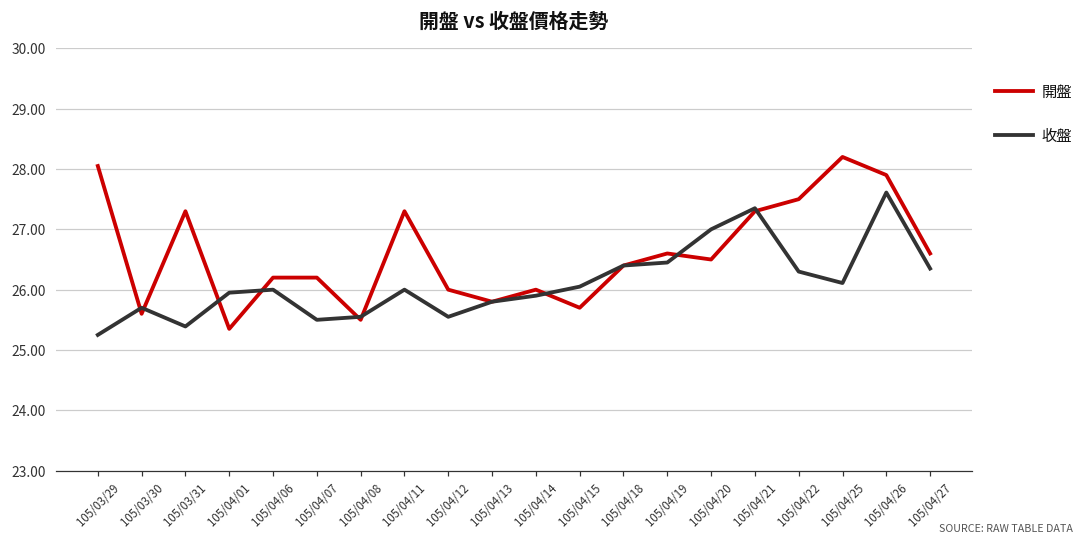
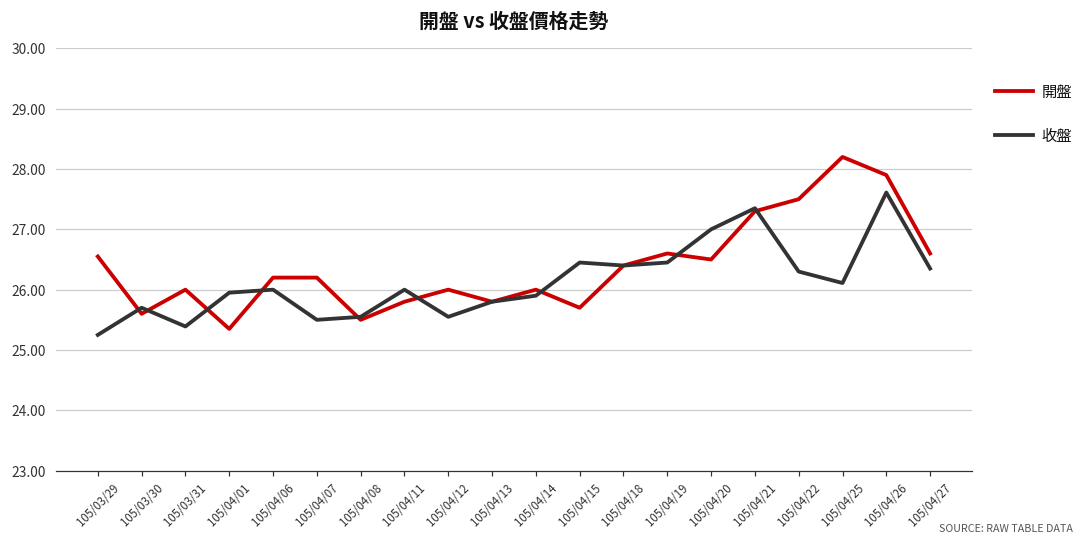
開盤, 105/03/29: 28.1 -> 26.6
開盤, 105/03/31: 27.3 -> 26.0
開盤, 105/04/11: 27.3 -> 25.8
收盤, 105/04/15: 26.1 -> 26.5
